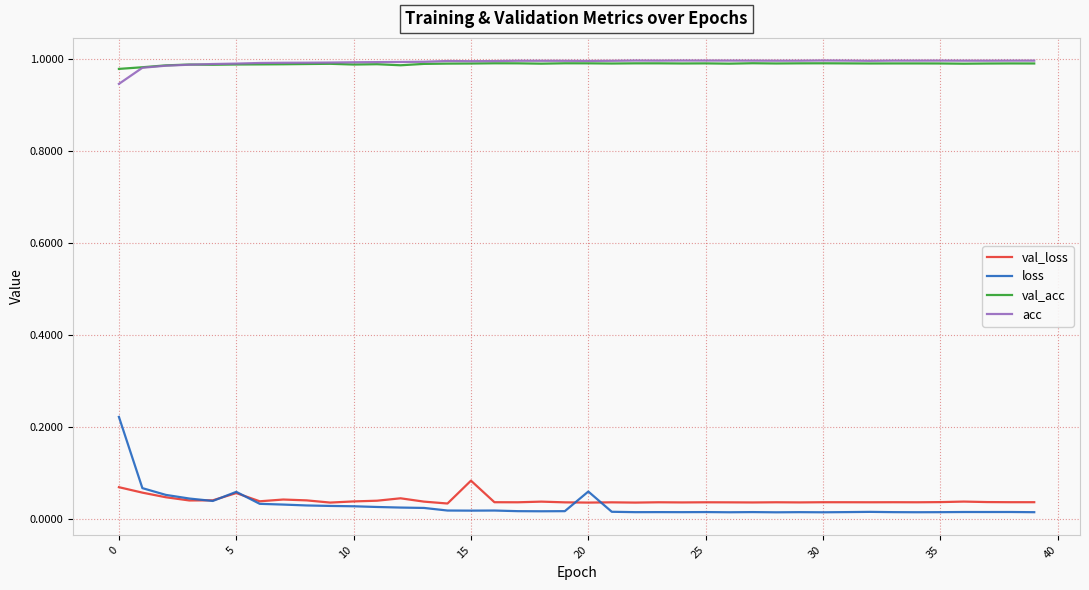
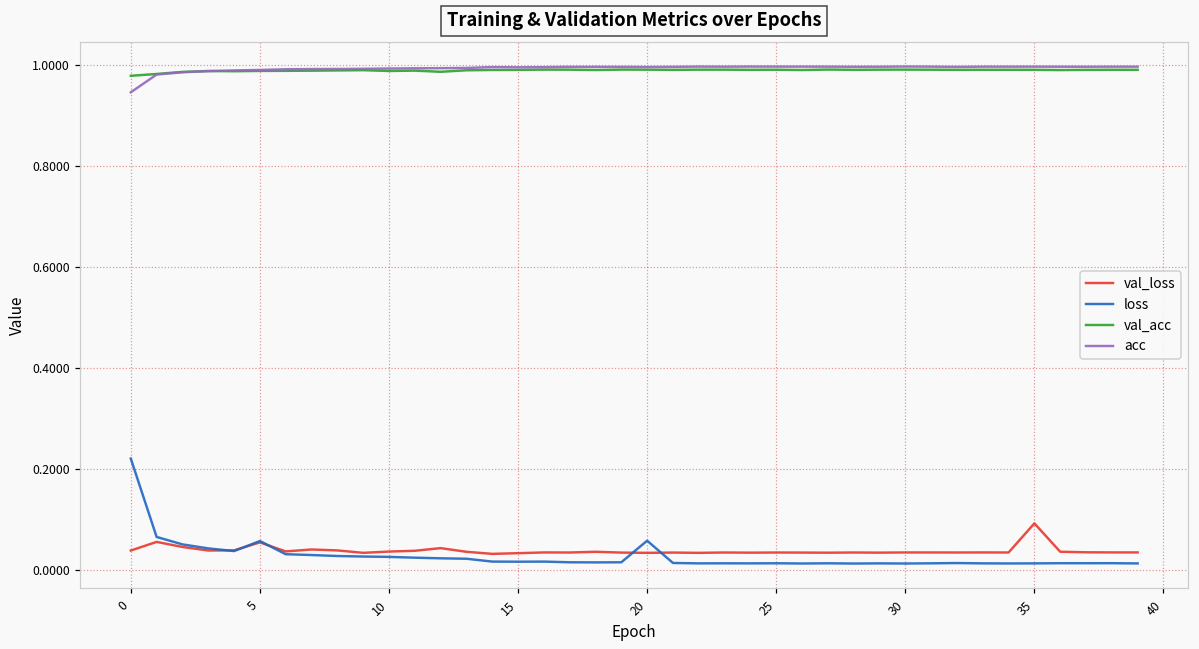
val_loss, 0: 0.07 -> 0.04
val_loss, 15: 0.08 -> 0.03
val_loss, 35: 0.04 -> 0.09
